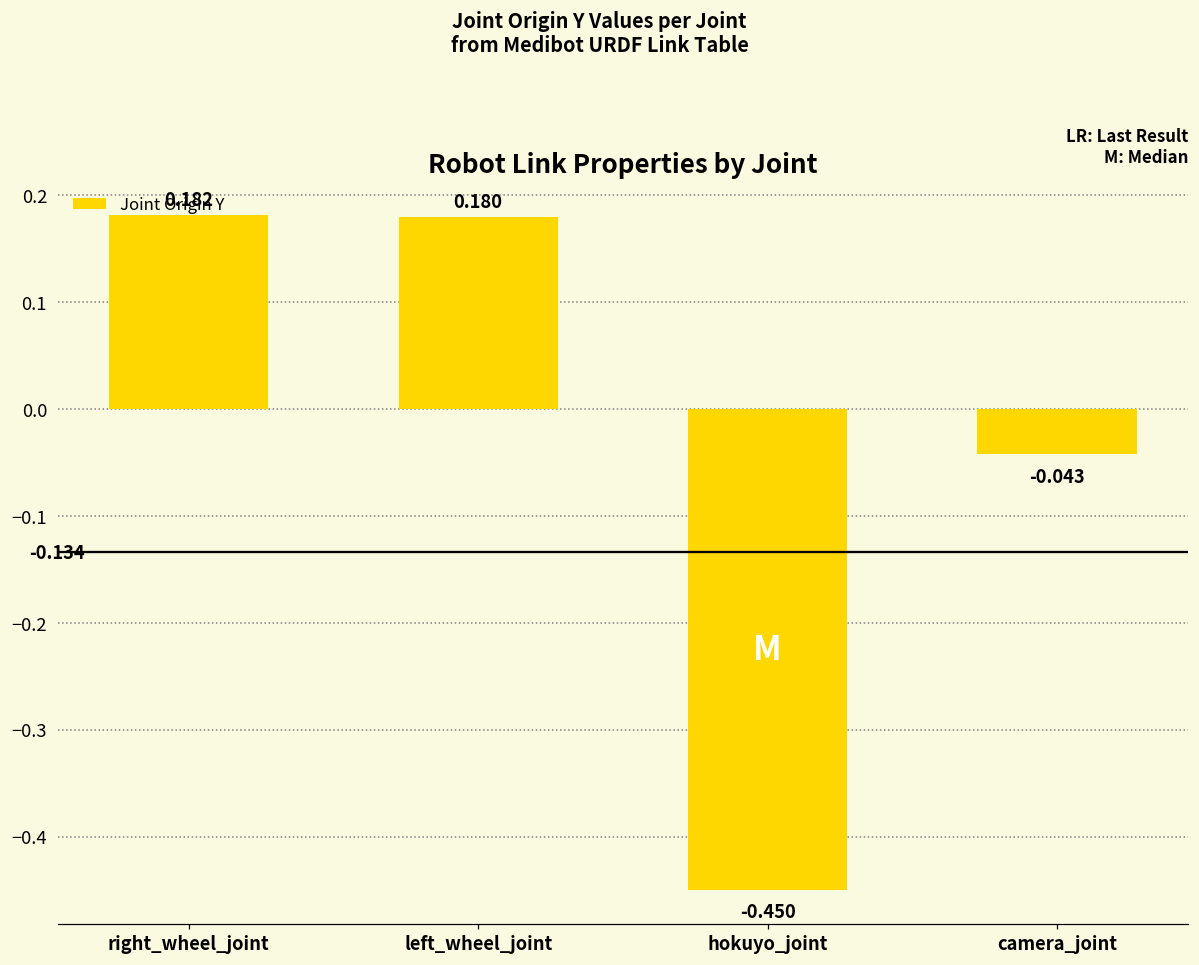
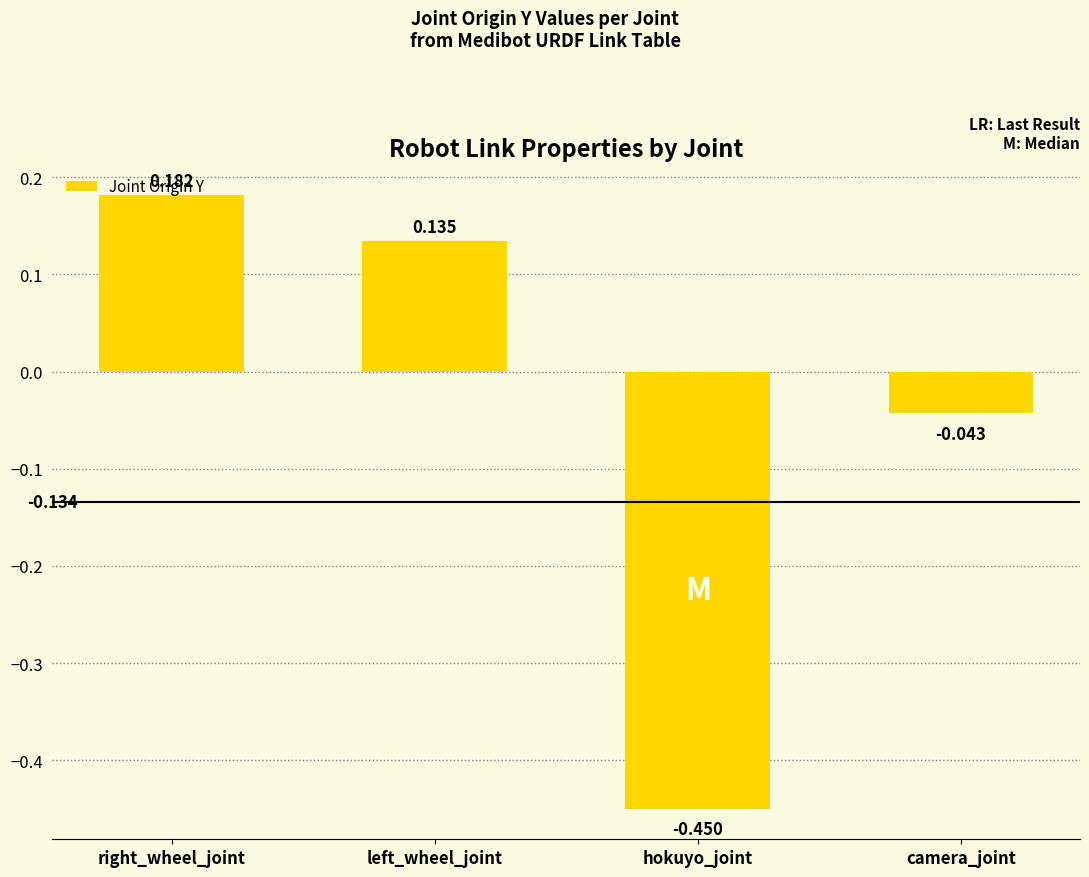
left_wheel_joint: 0.180 -> 0.135
